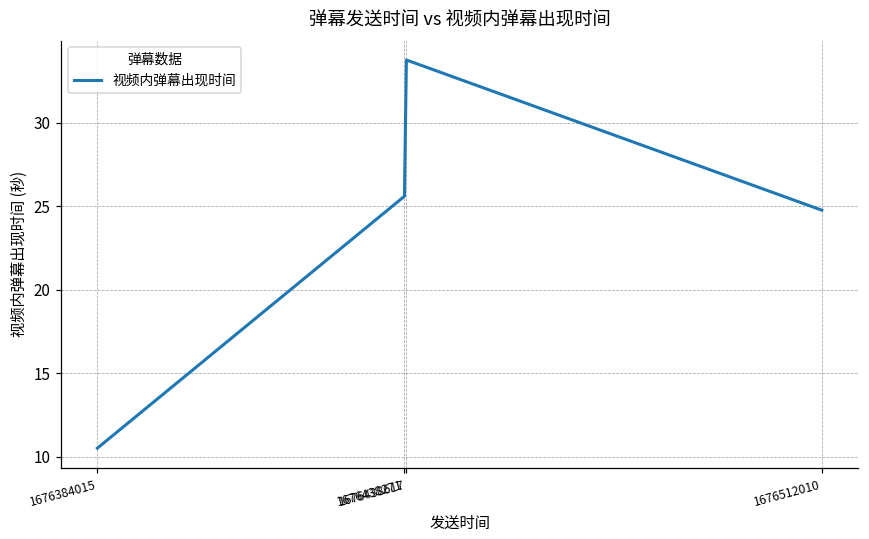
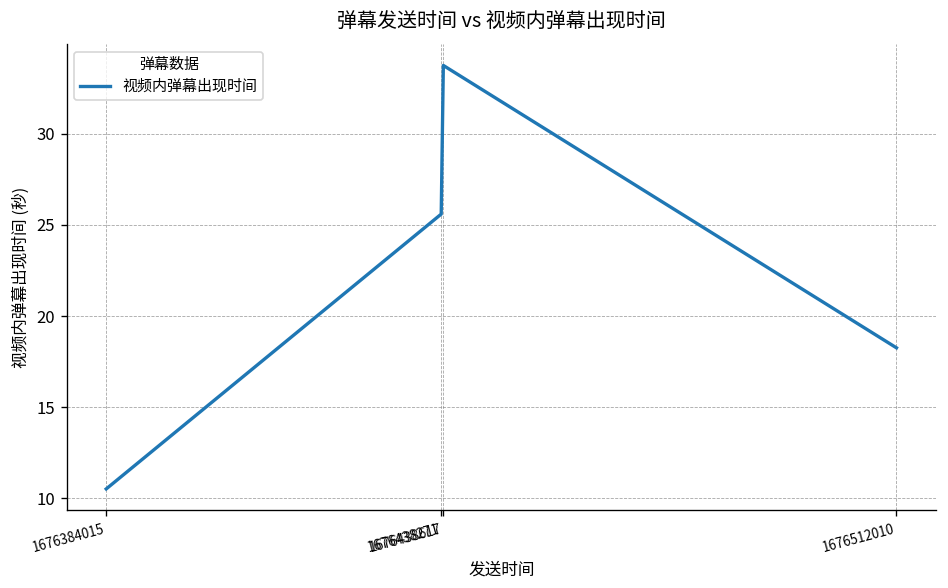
1676512010: 24.8 -> 18.3
